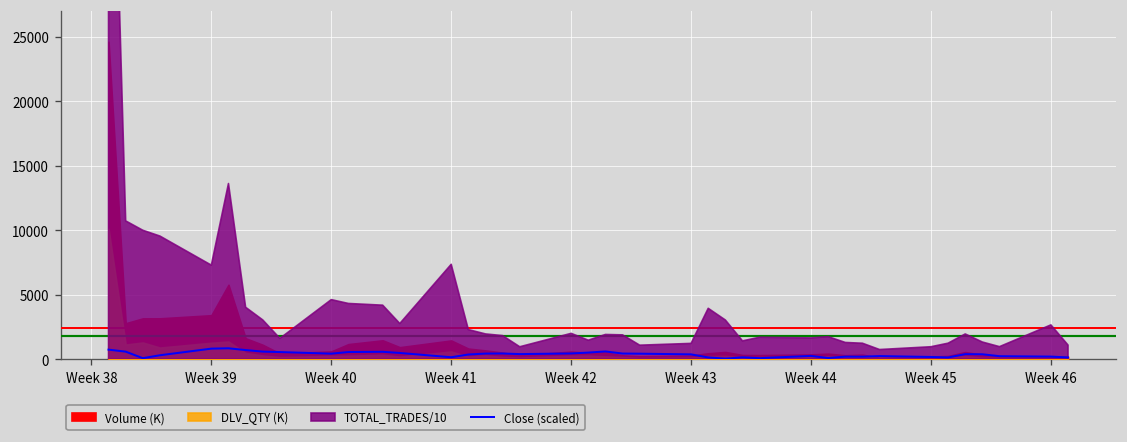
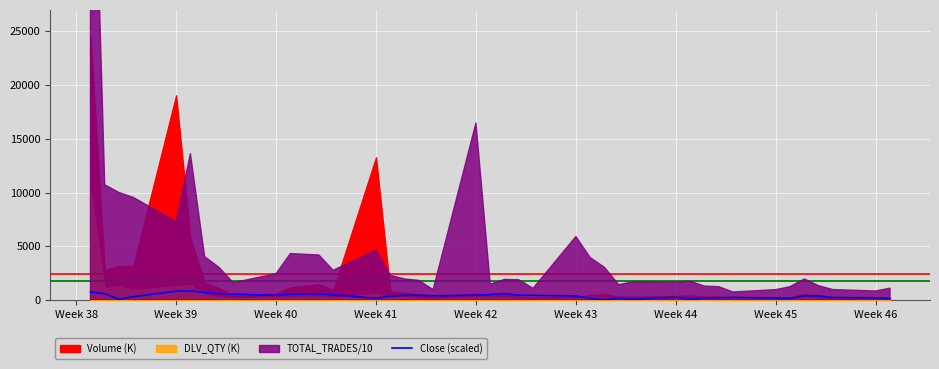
Volume (K), Week 39: 3400 -> 19100
TOTAL_TRADES/10, Week 40: 4600 -> 2500
Volume (K), Week 41: 1500 -> 13300
TOTAL_TRADES/10, Week 41: 7400 -> 4600
TOTAL_TRADES/10, Week 42: 2000 -> 16500
TOTAL_TRADES/10, Week 43: 1200 -> 5900
TOTAL_TRADES/10, Week 46: 2700 -> 800
